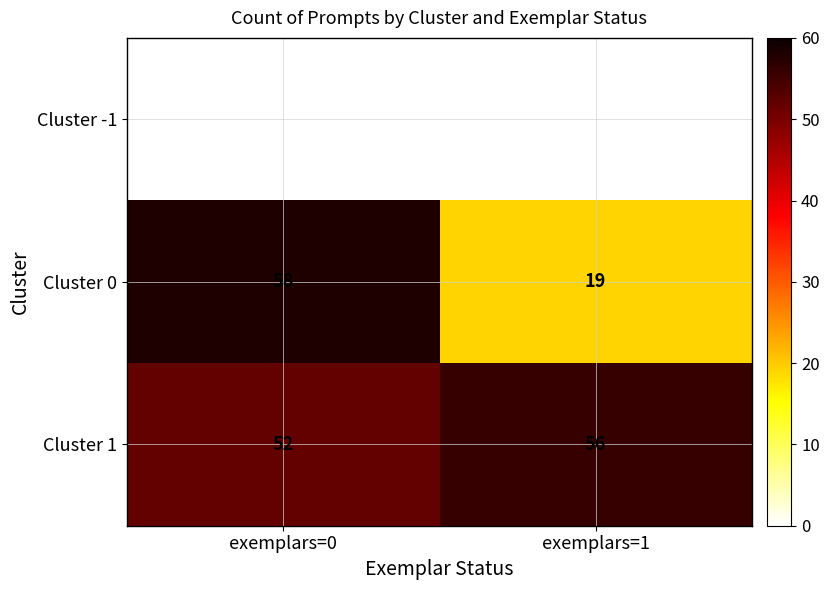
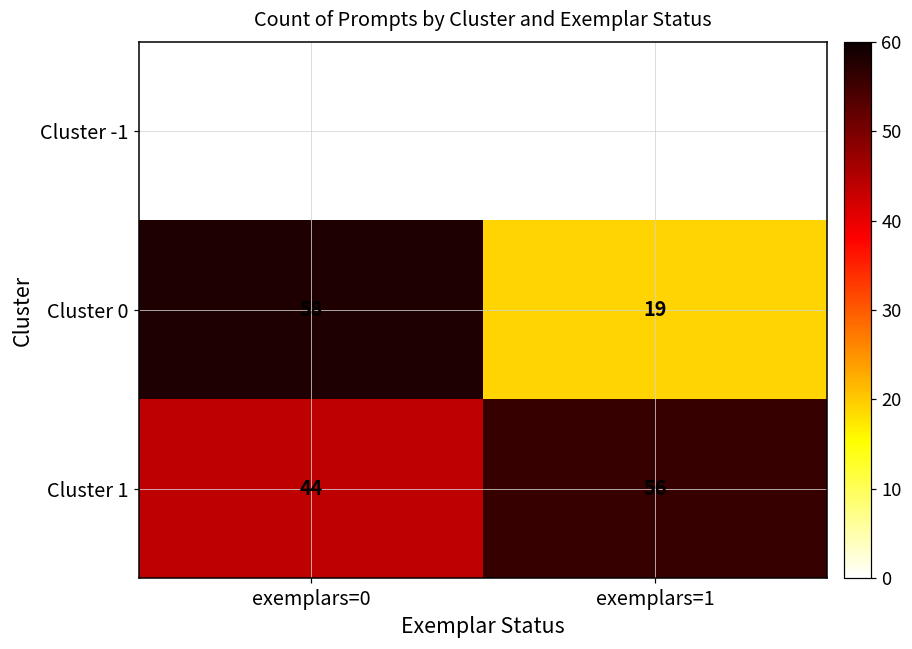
Cluster 1, exemplars=0: 52 -> 44
